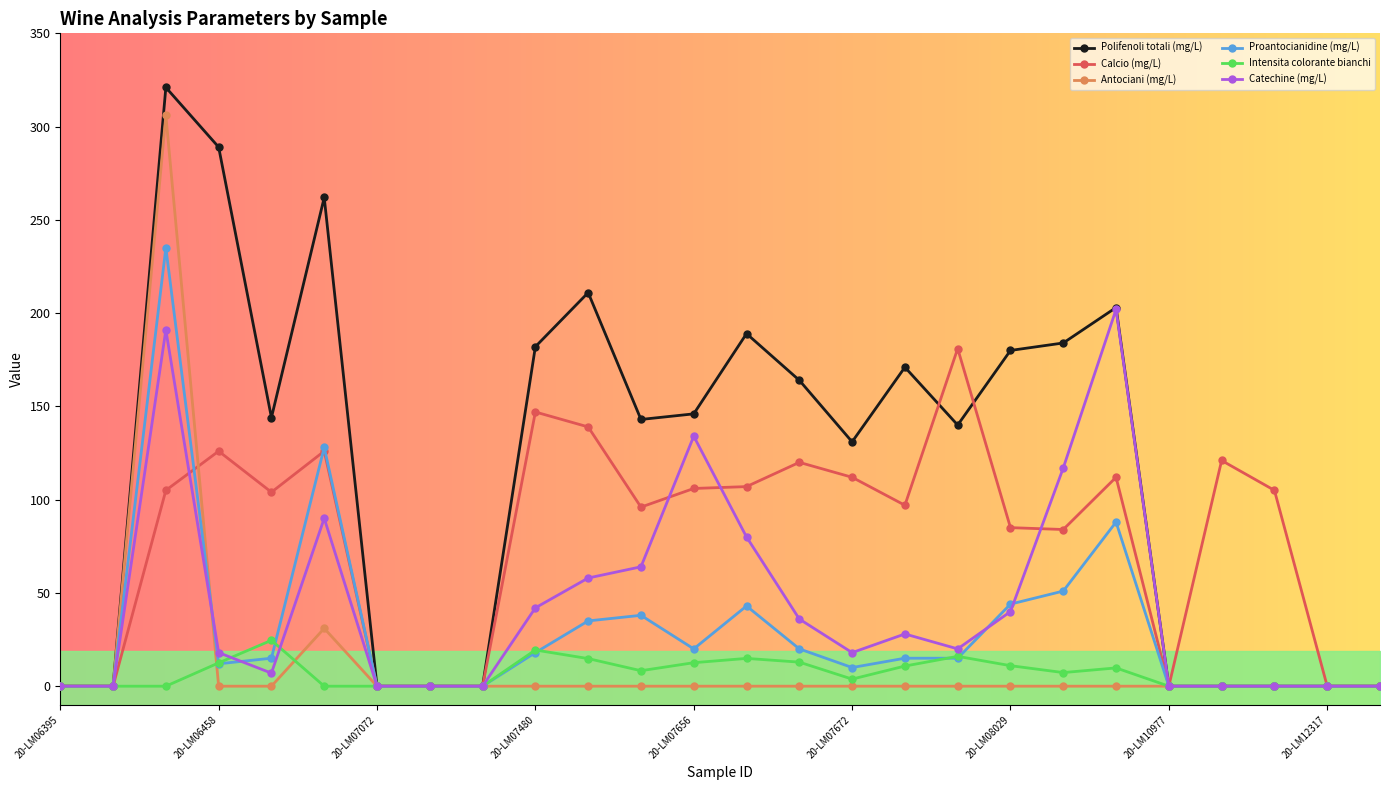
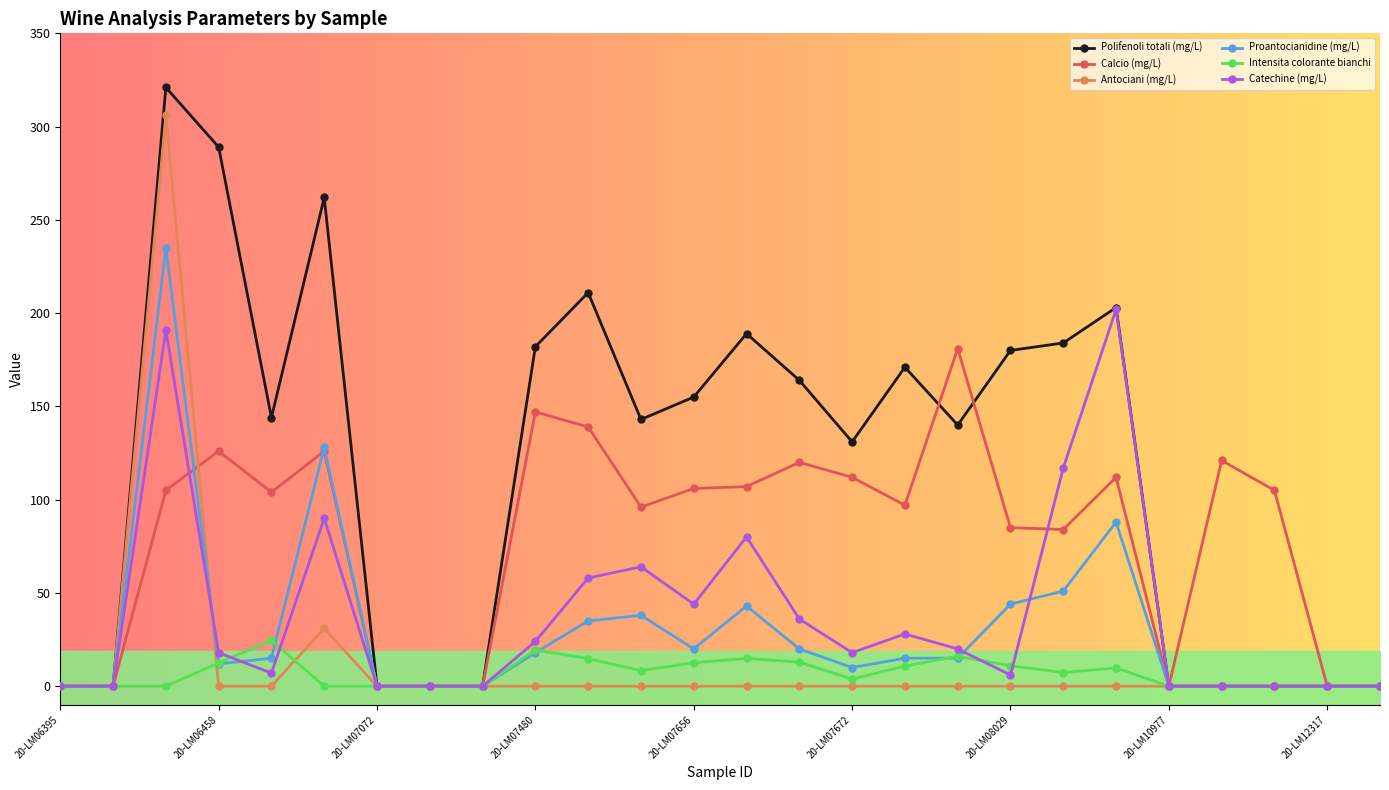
Catechine (mg/L), 20-LM07480: 42 -> 24
Polifenoli totali (mg/L), 20-LM07656: 146 -> 155
Catechine (mg/L), 20-LM07656: 134 -> 44
Catechine (mg/L), 20-LM08029: 40 -> 6
